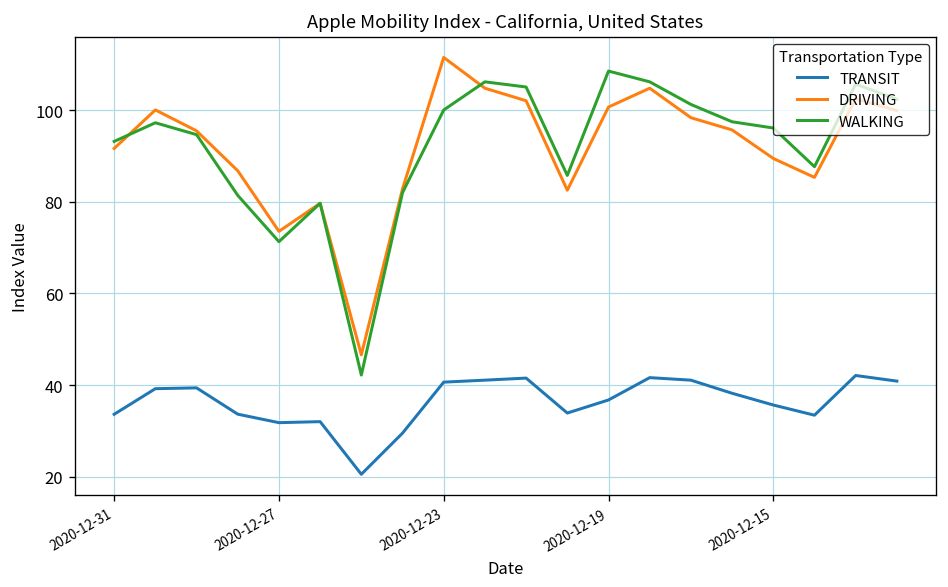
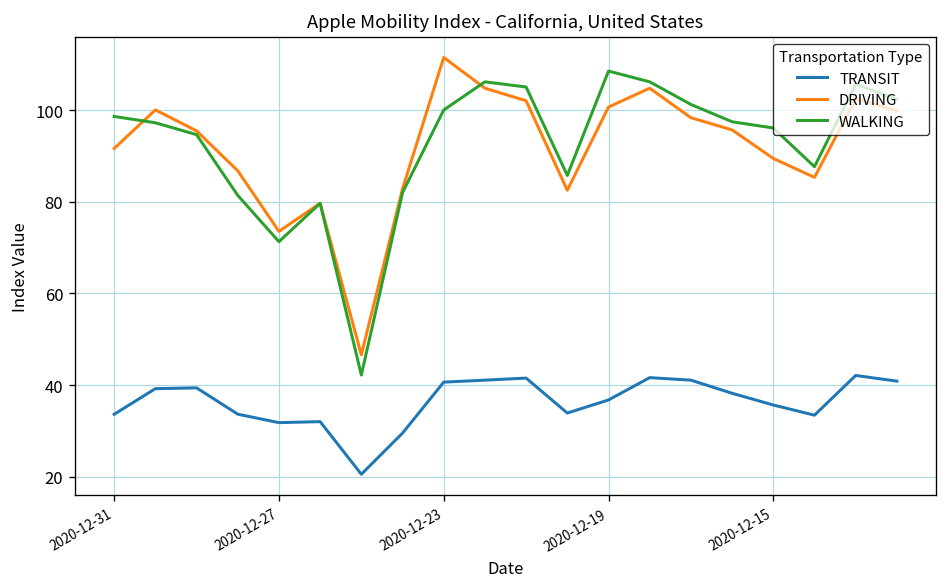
WALKING, 2020-12-31: 93 -> 99
